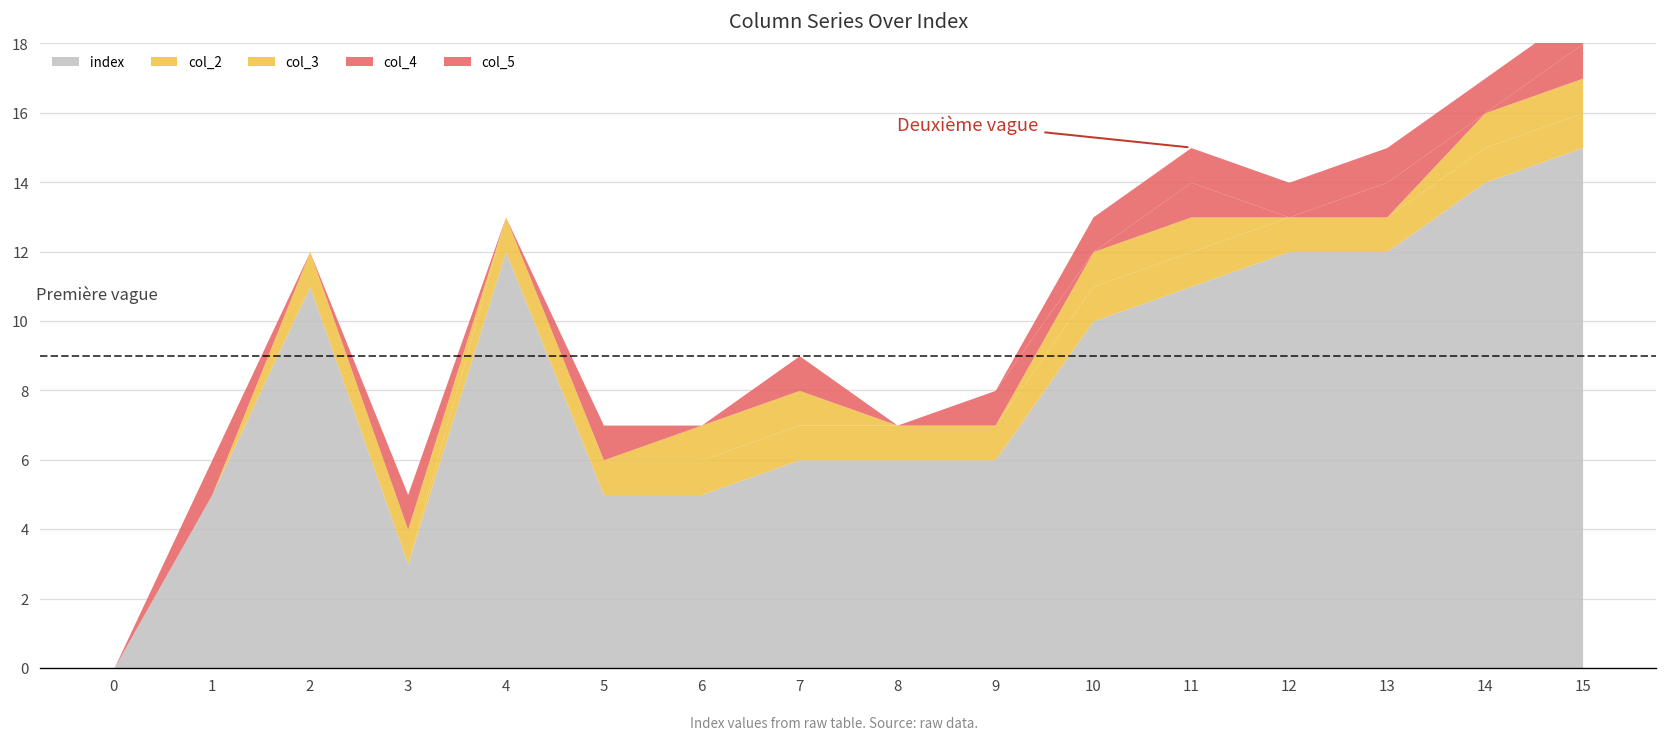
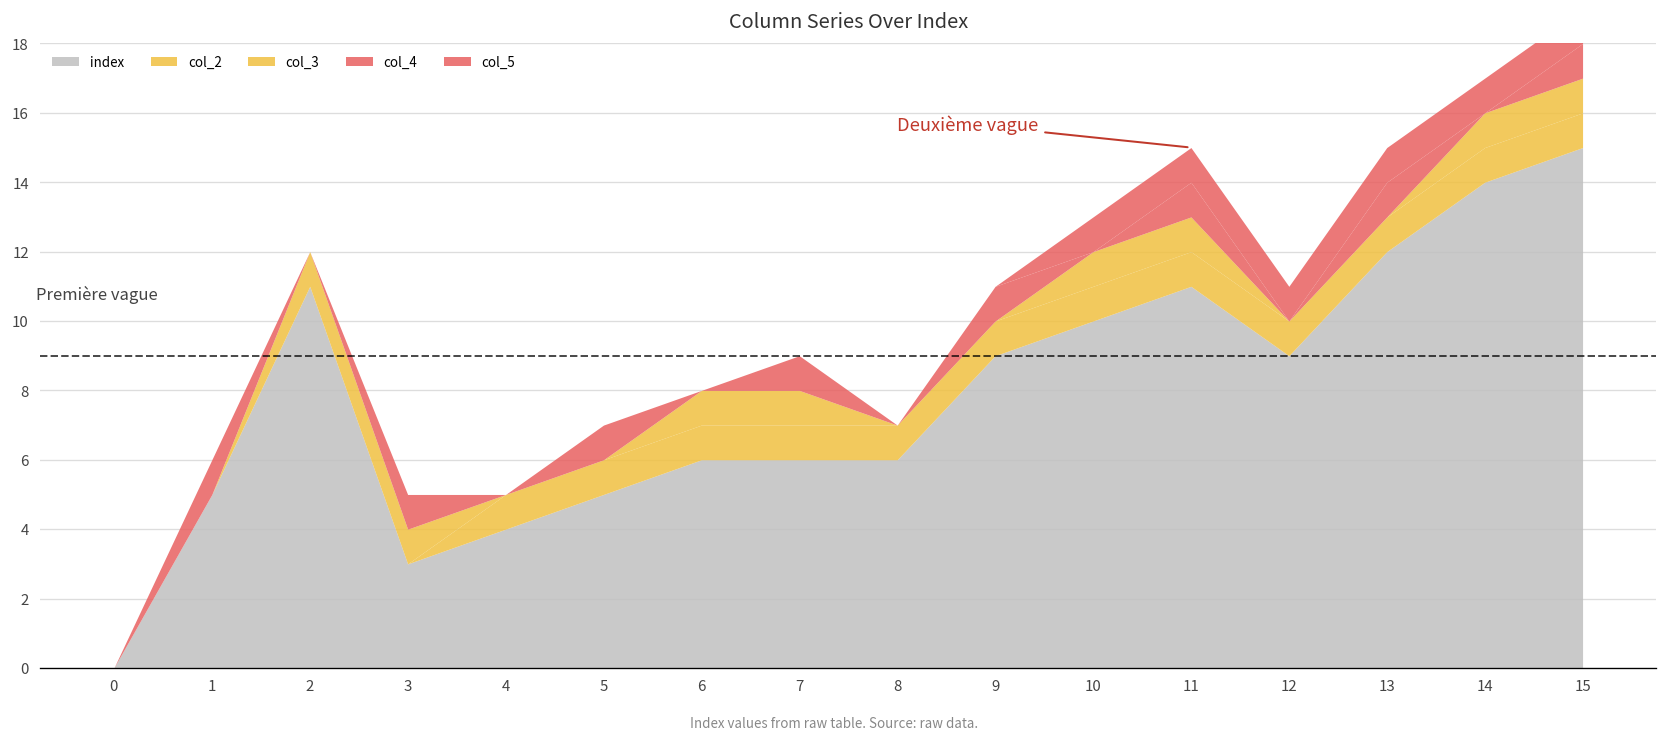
index, 4: 12 -> 4
index, 6: 5 -> 6
index, 9: 6 -> 9
index, 12: 12 -> 9
